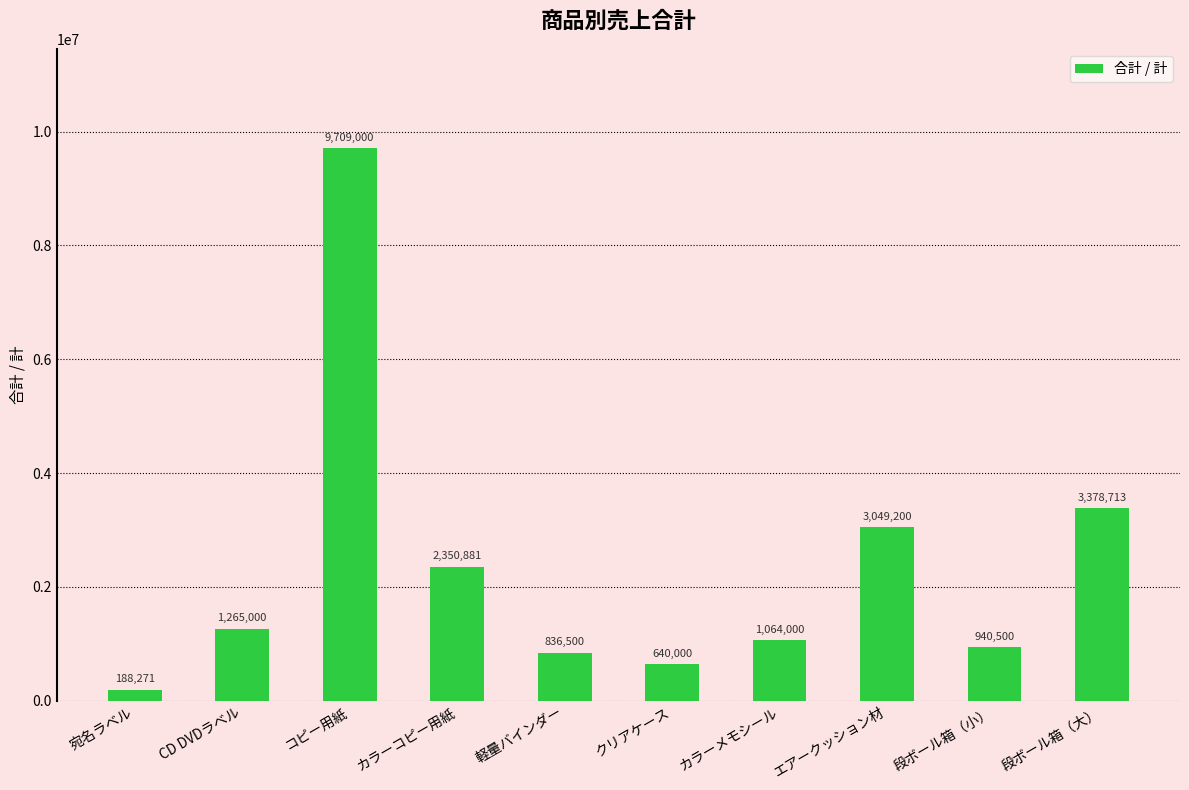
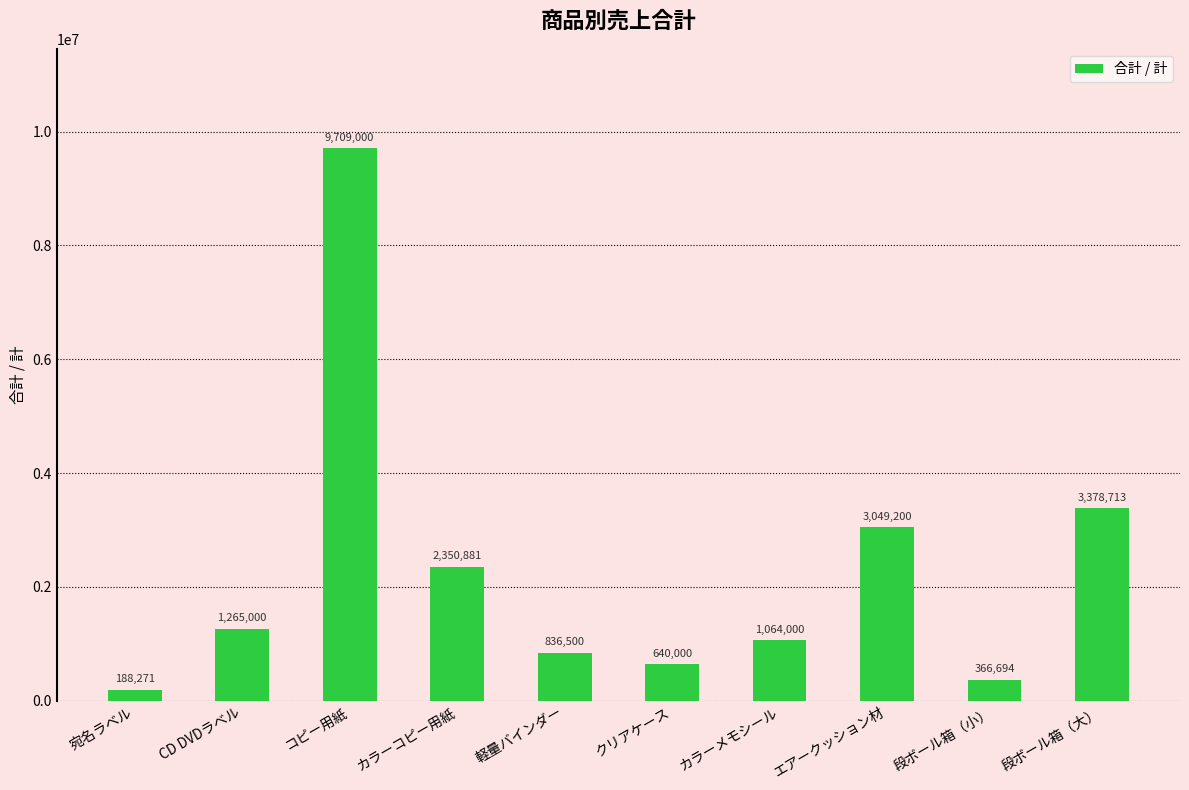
段ボール箱（小）: 940,500 -> 366,694
